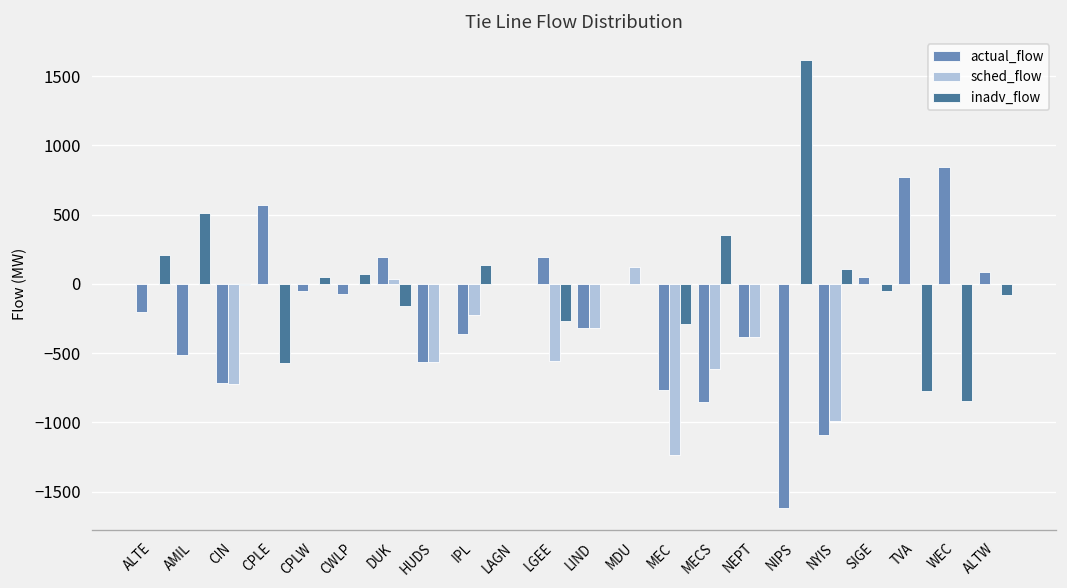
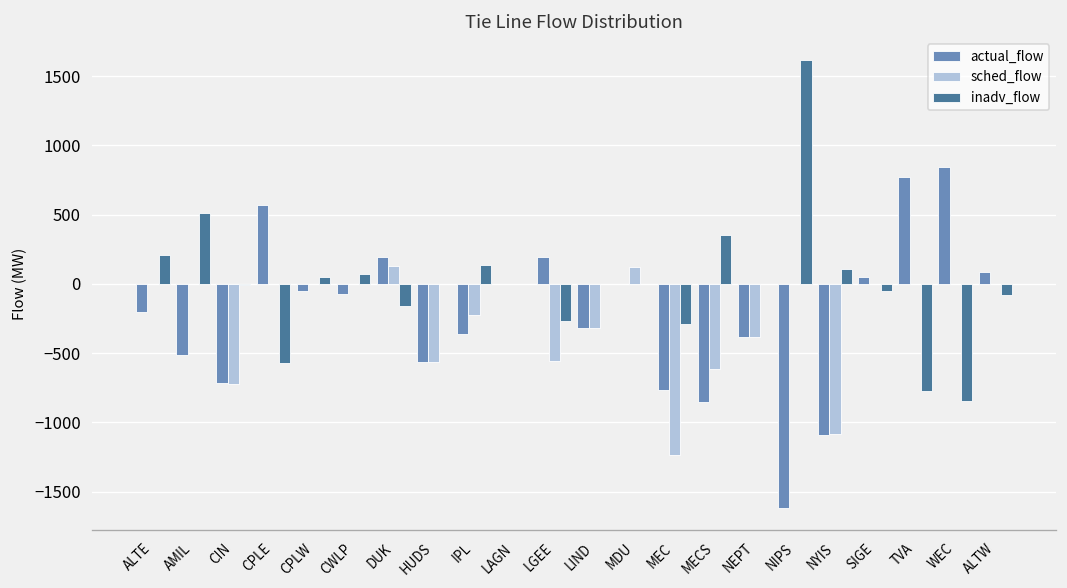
sched_flow, DUK: 30 -> 130
sched_flow, NYIS: -990 -> -1080
